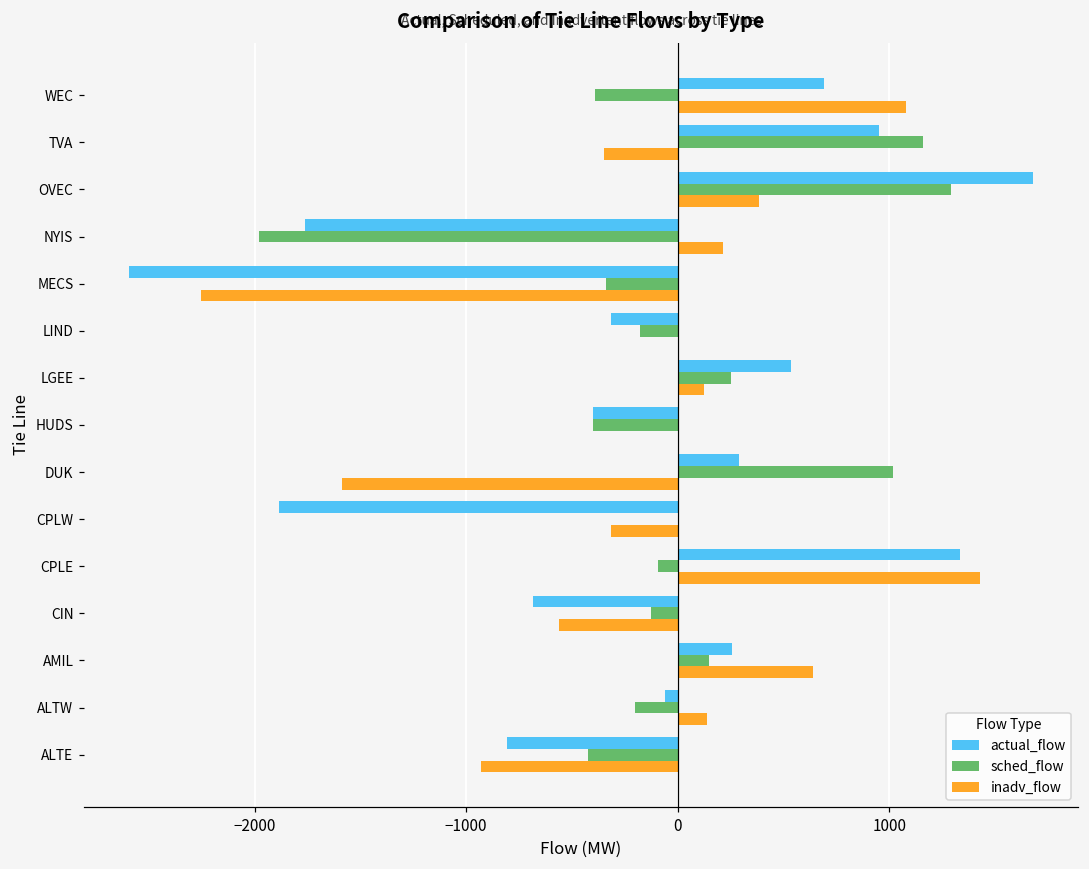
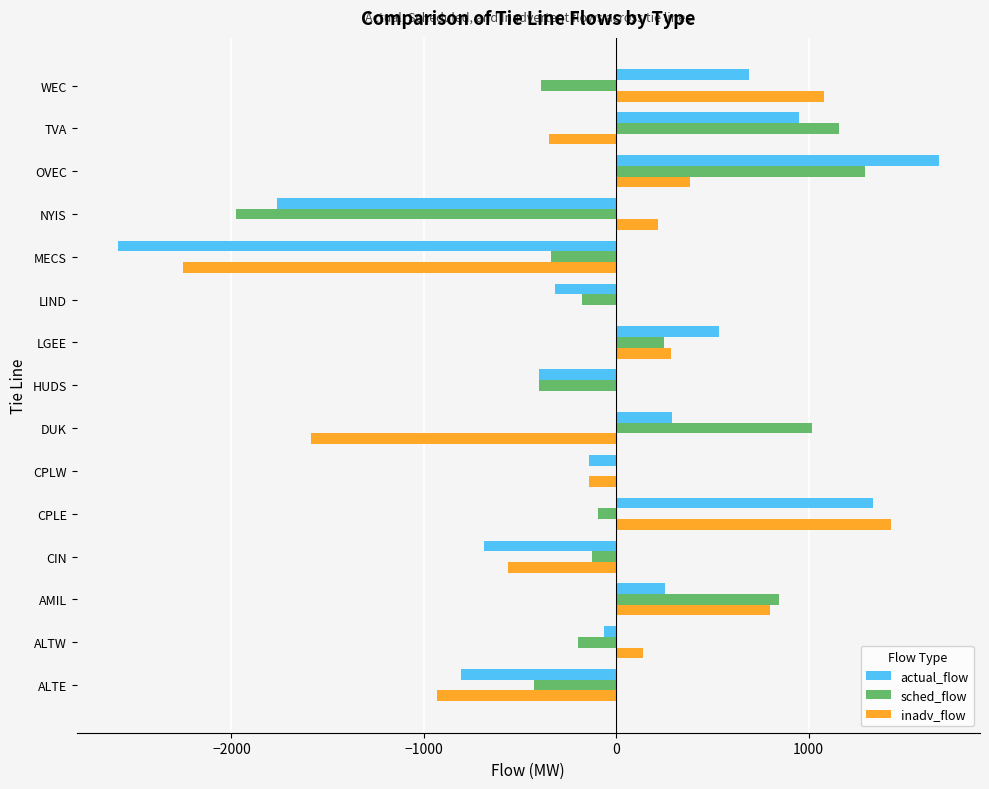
inadv_flow, LGEE: 120 -> 290
actual_flow, CPLW: -1890 -> -140
inadv_flow, CPLW: -320 -> -140
sched_flow, AMIL: 150 -> 850
inadv_flow, AMIL: 640 -> 800
